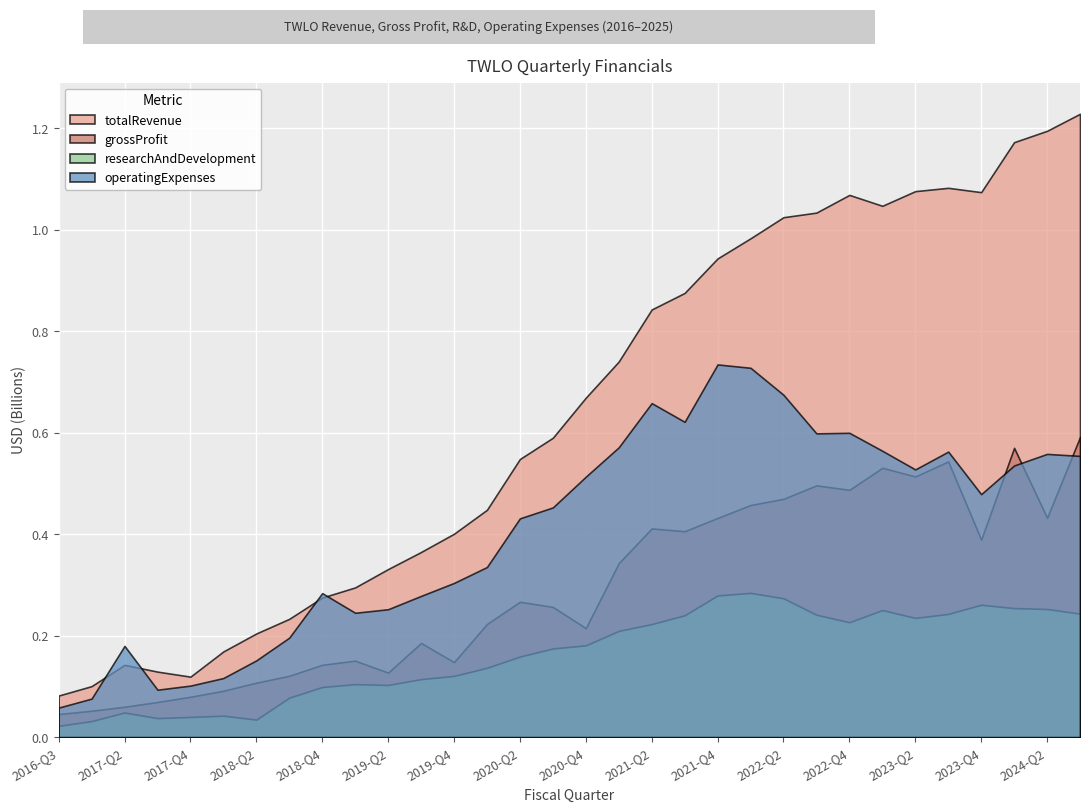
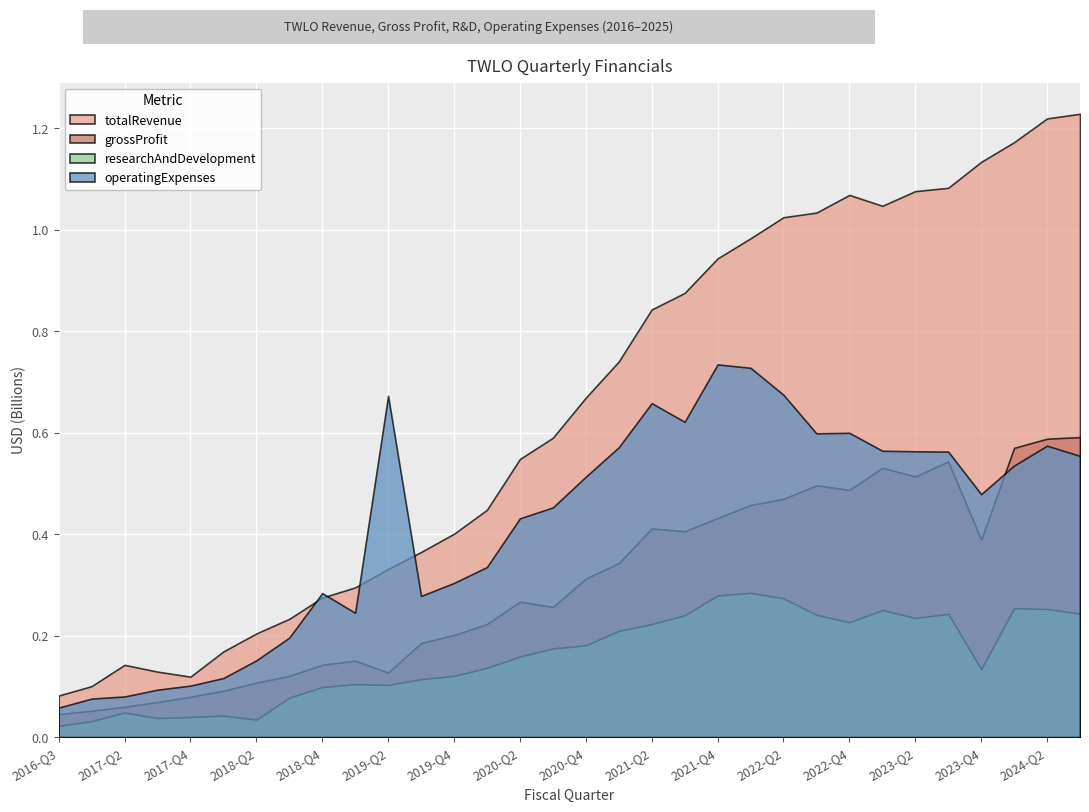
operatingExpenses, 2017-Q2: 0.18 -> 0.08
operatingExpenses, 2019-Q2: 0.25 -> 0.67
grossProfit, 2019-Q4: 0.15 -> 0.20
grossProfit, 2020-Q4: 0.21 -> 0.31
operatingExpenses, 2023-Q2: 0.53 -> 0.56
totalRevenue, 2023-Q4: 1.07 -> 1.13
researchAndDevelopment, 2023-Q4: 0.26 -> 0.13
totalRevenue, 2024-Q2: 1.19 -> 1.22
grossProfit, 2024-Q2: 0.43 -> 0.59
operatingExpenses, 2024-Q2: 0.56 -> 0.57
